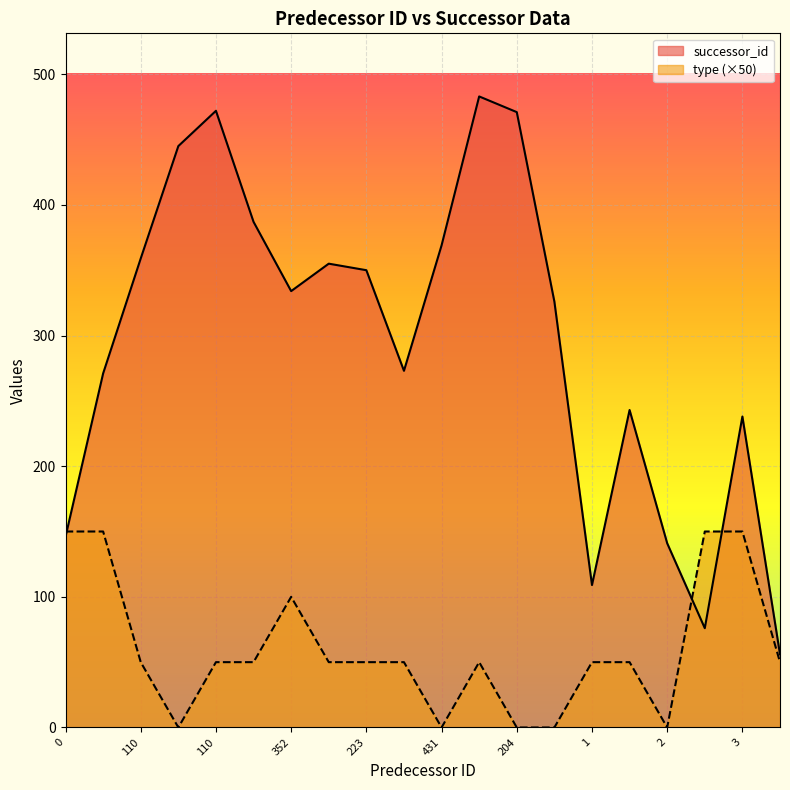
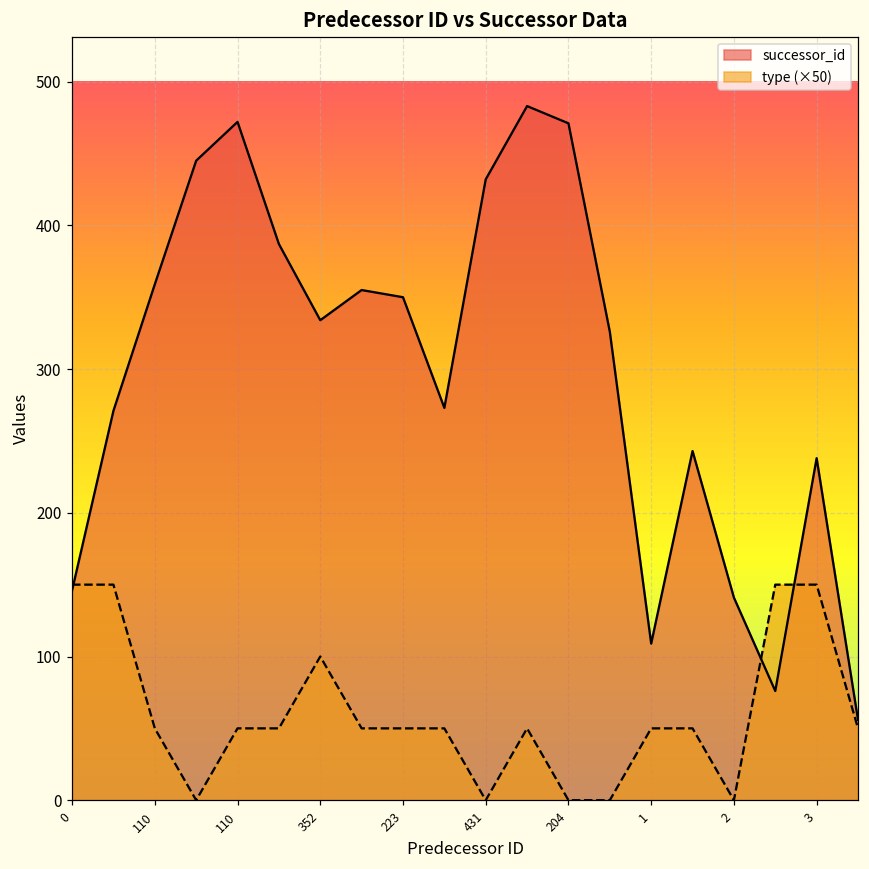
successor_id, 431: 369 -> 432
